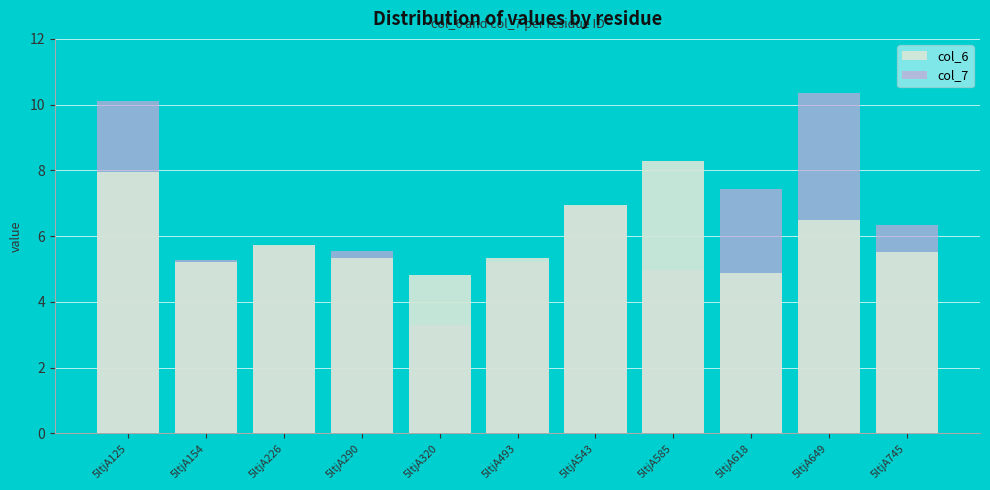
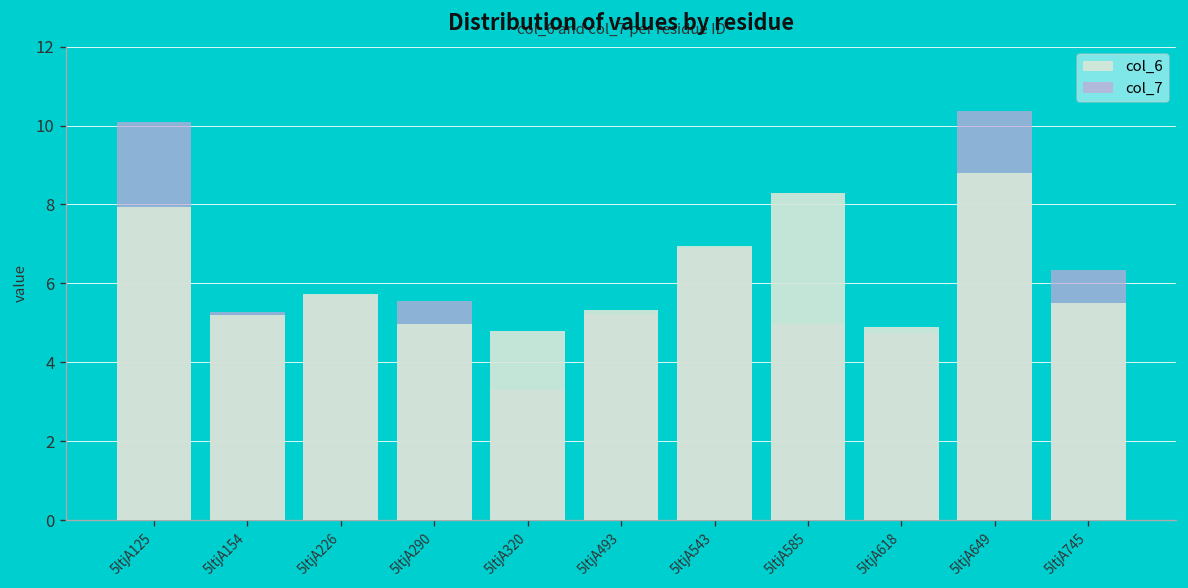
col_6, 5ltjA290: 5.3 -> 5.0
col_7, 5ltjA618: 7.4 -> 4.7
col_6, 5ltjA649: 6.5 -> 8.8
